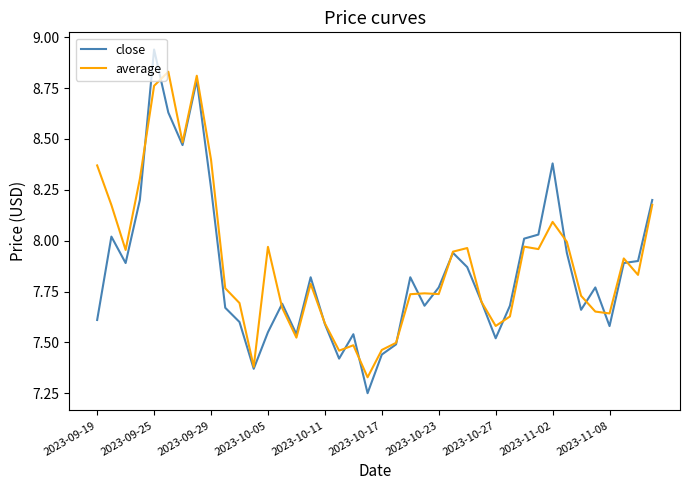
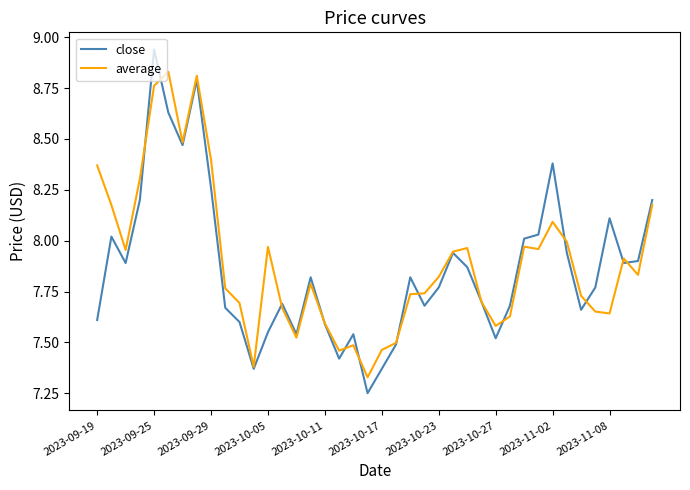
close, 2023-10-17: 7.44 -> 7.37
average, 2023-10-23: 7.74 -> 7.82
close, 2023-11-08: 7.58 -> 8.11
